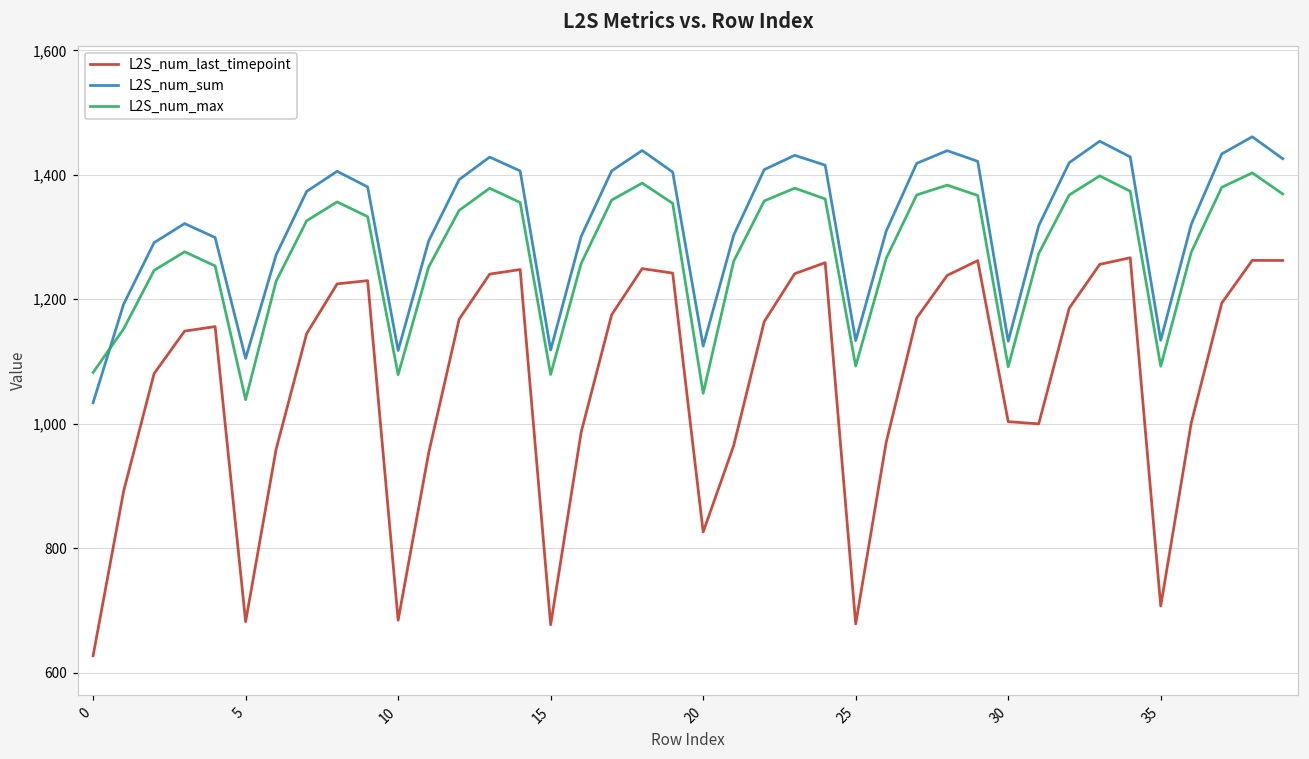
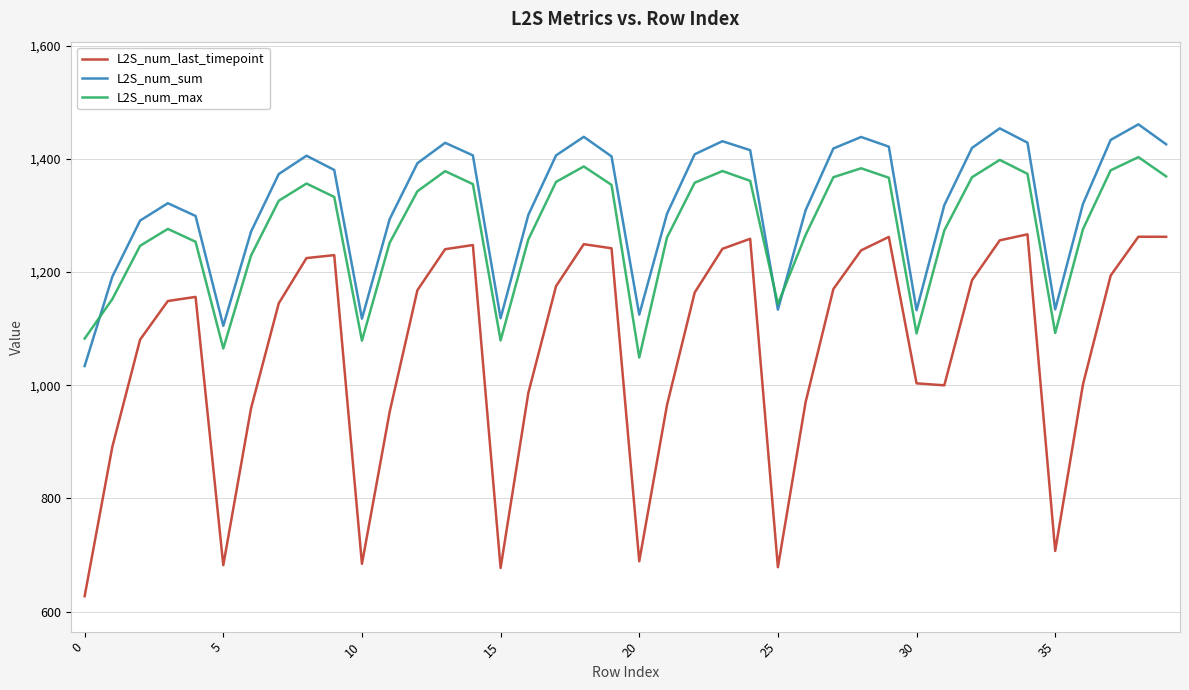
L2S_num_max, 5: 1,040 -> 1,060
L2S_num_last_timepoint, 20: 830 -> 690
L2S_num_max, 25: 1,090 -> 1,140
